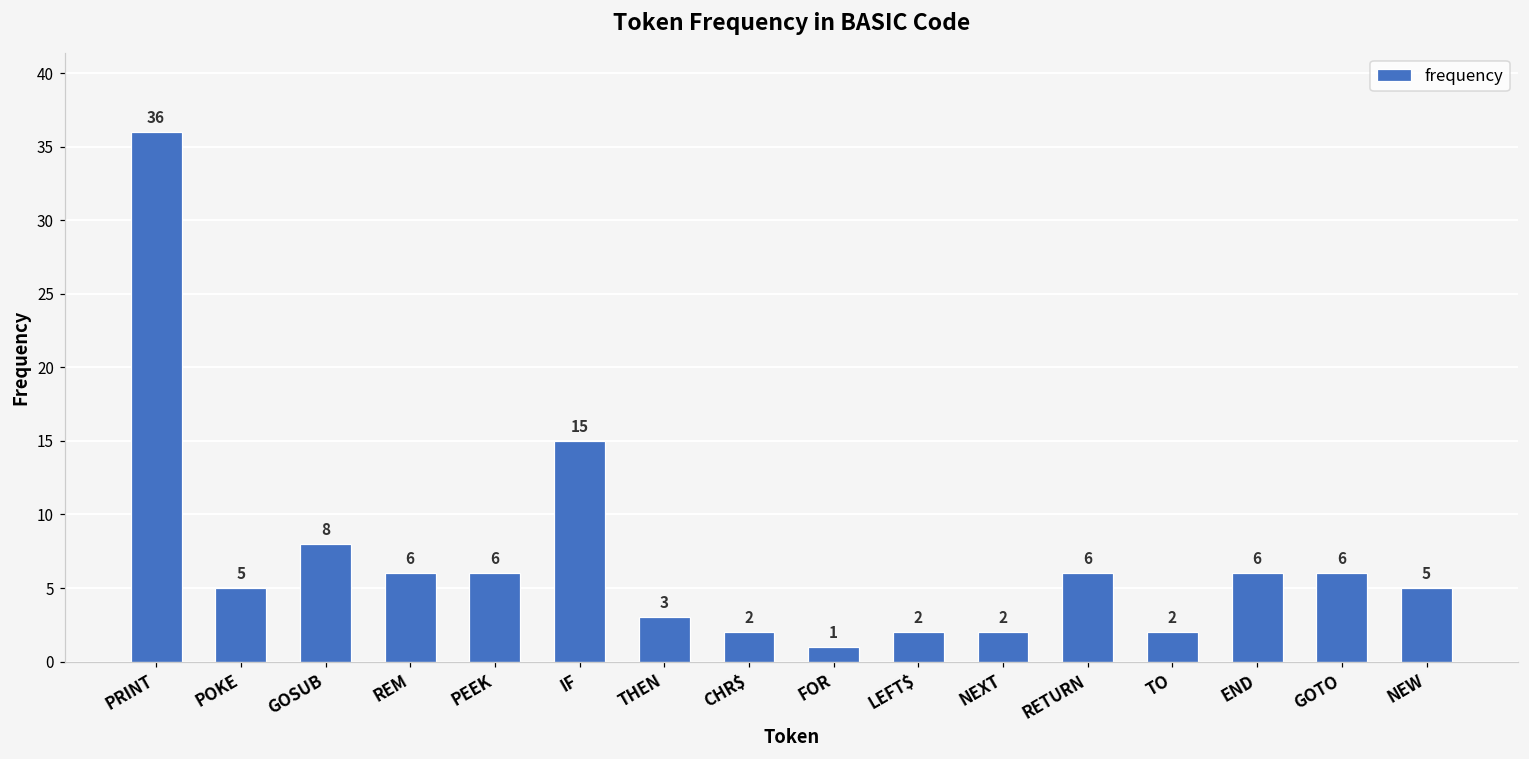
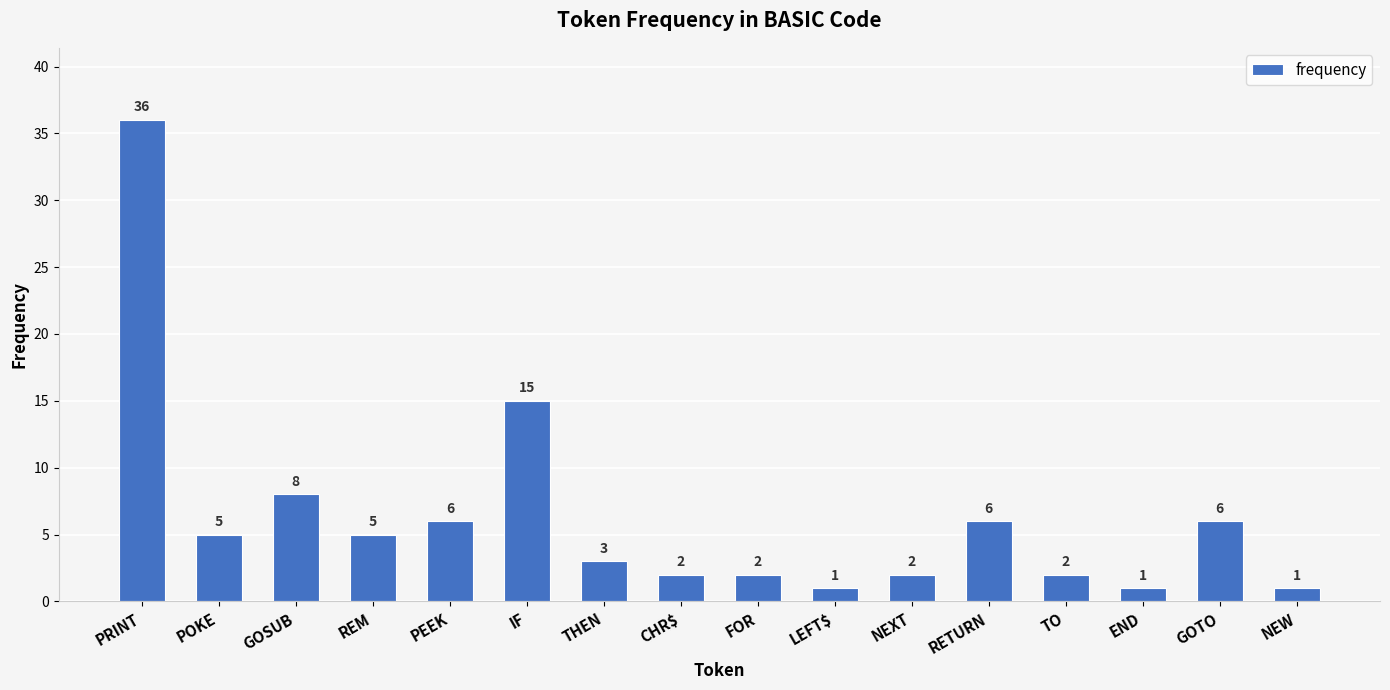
REM: 6 -> 5
FOR: 1 -> 2
LEFT$: 2 -> 1
END: 6 -> 1
NEW: 5 -> 1
